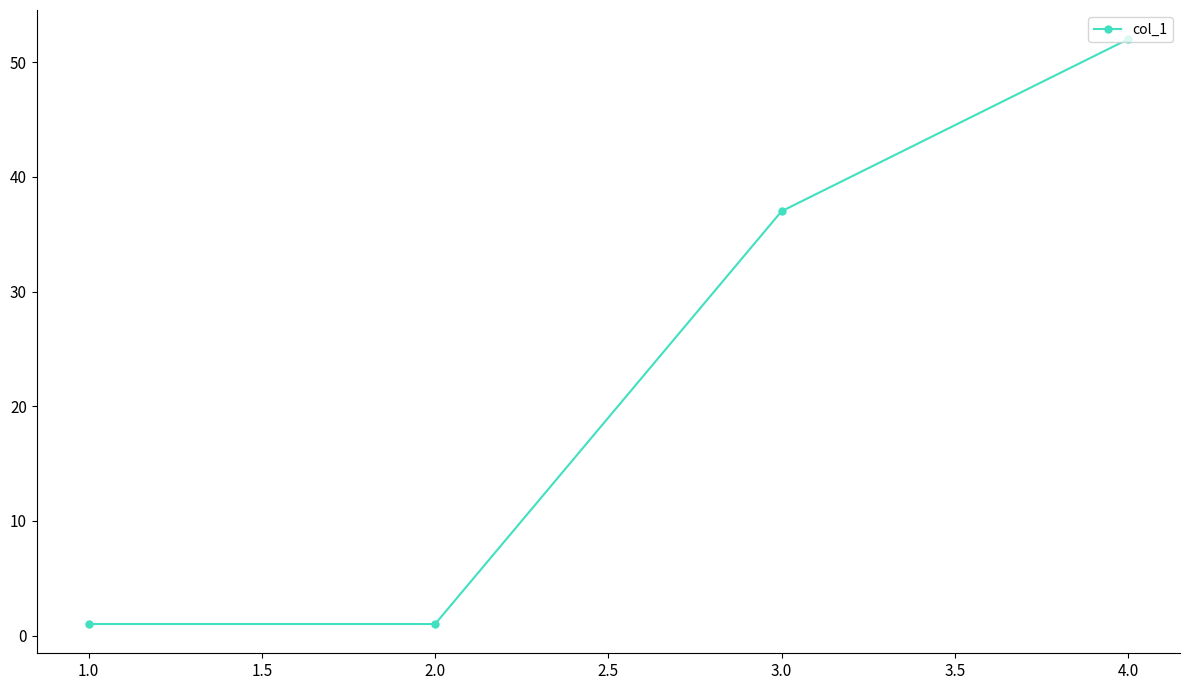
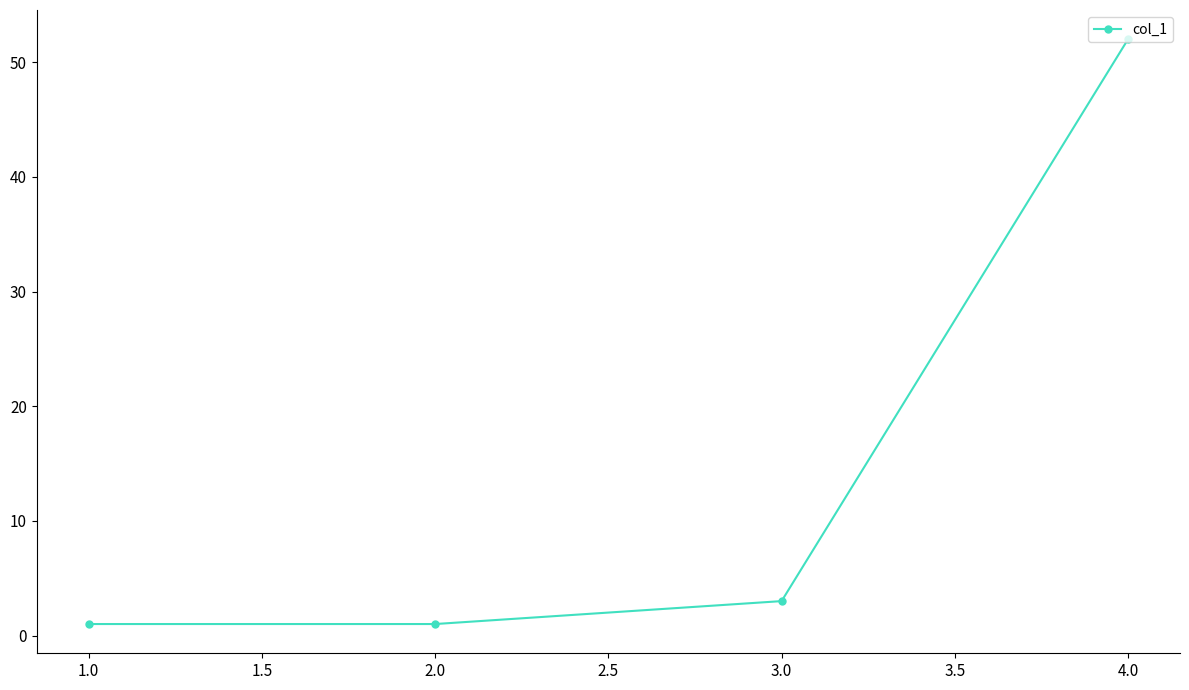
3.0: 37 -> 3
